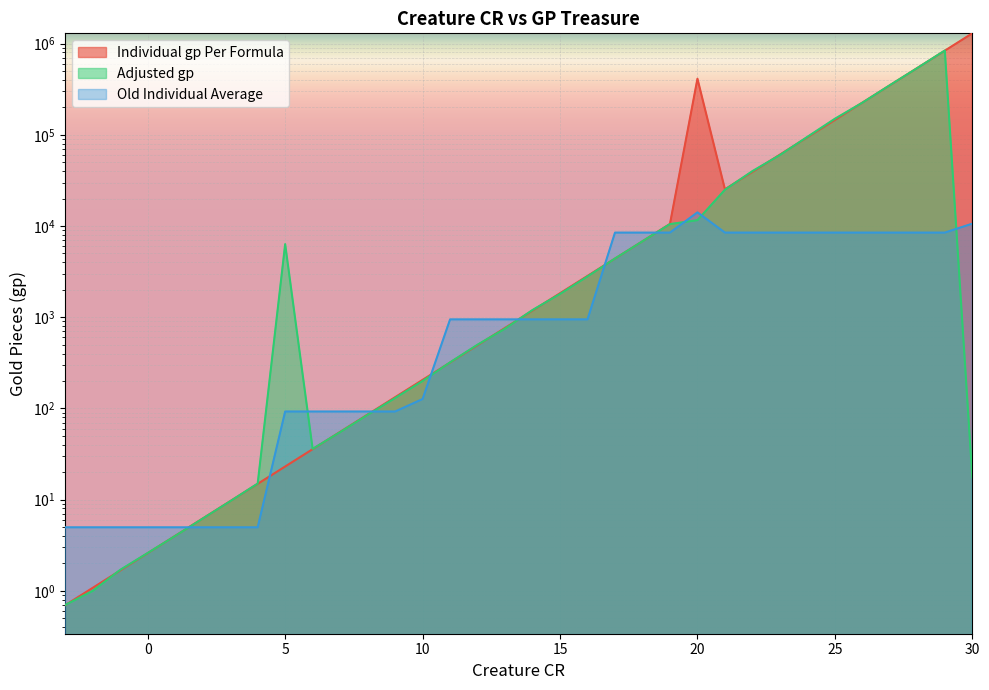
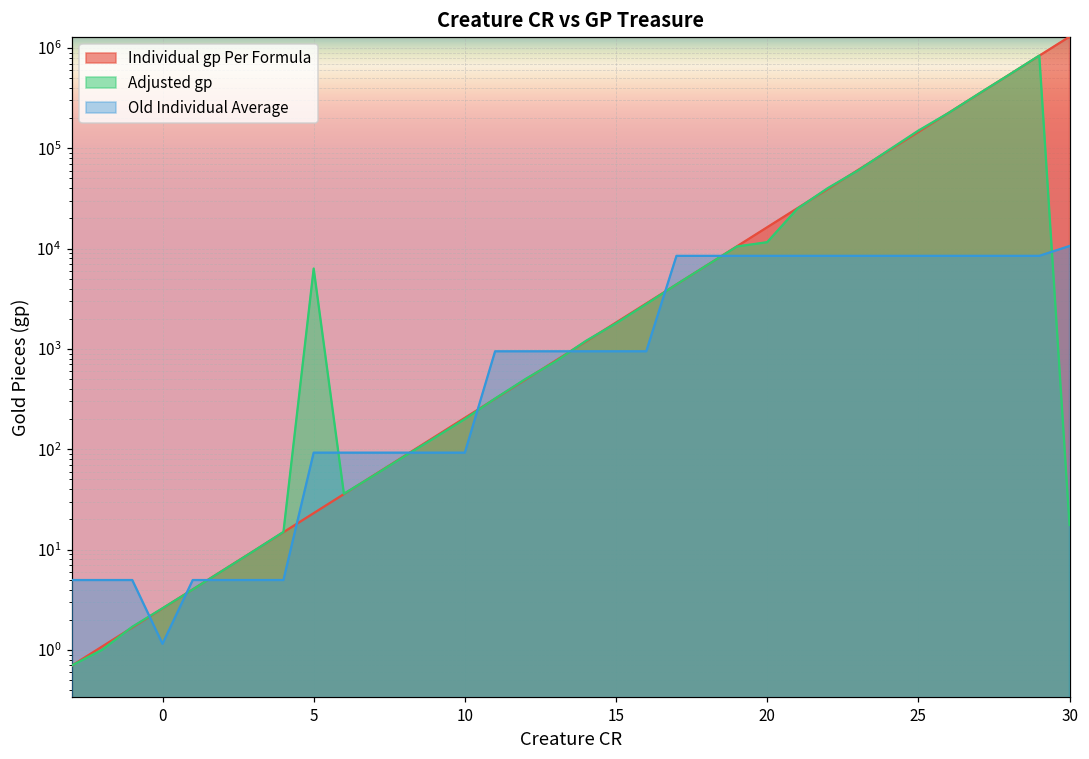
Old Individual Average, 0: 5 -> 1.2
Old Individual Average, 10: 130 -> 90
Individual gp Per Formula, 20: 400000 -> 16000
Old Individual Average, 20: 14000 -> 8000
